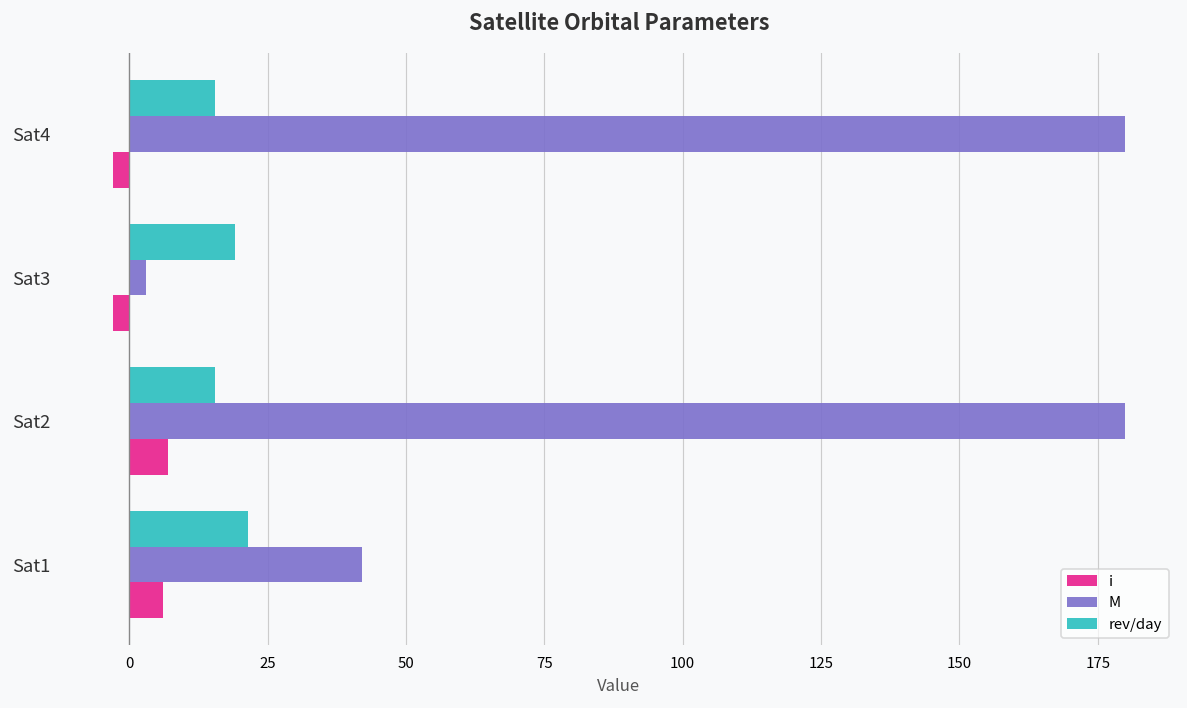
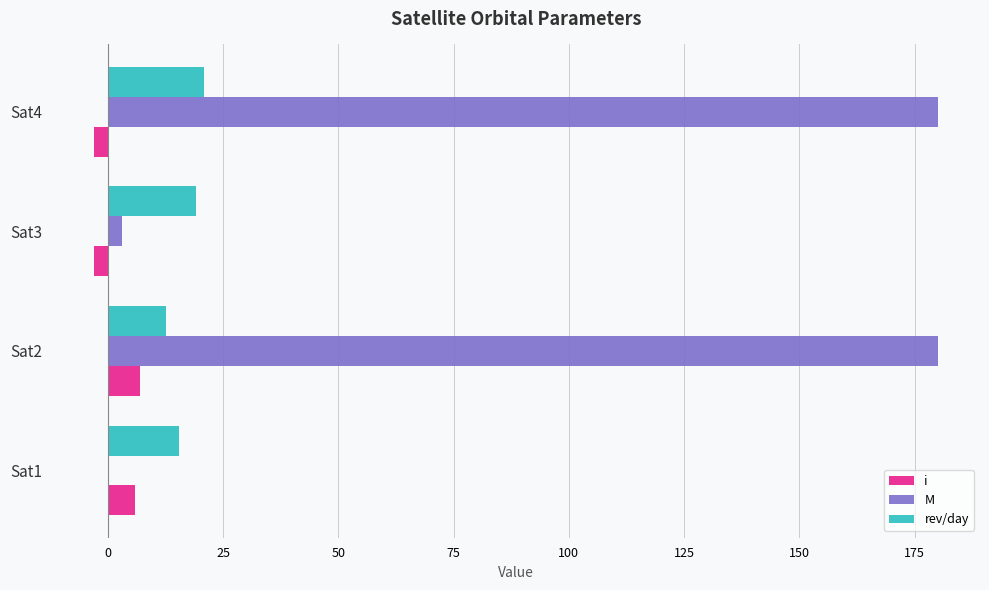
rev/day, Sat4: 15 -> 21
rev/day, Sat2: 15 -> 13
rev/day, Sat1: 21 -> 15
M, Sat1: 42 -> 0
